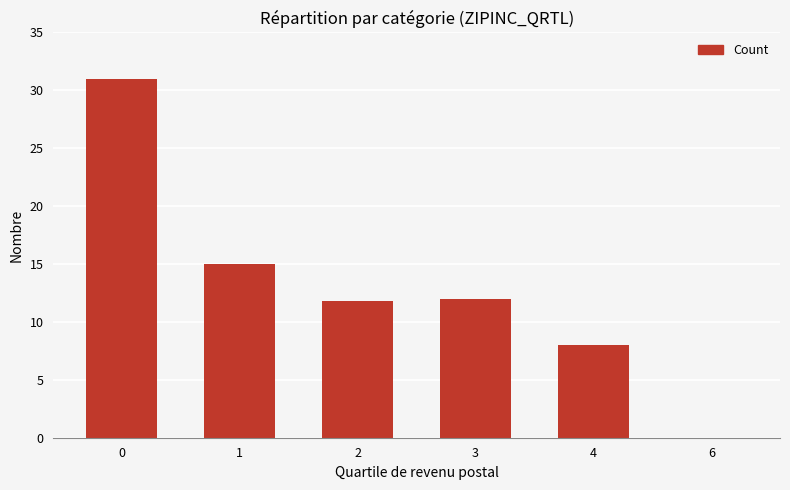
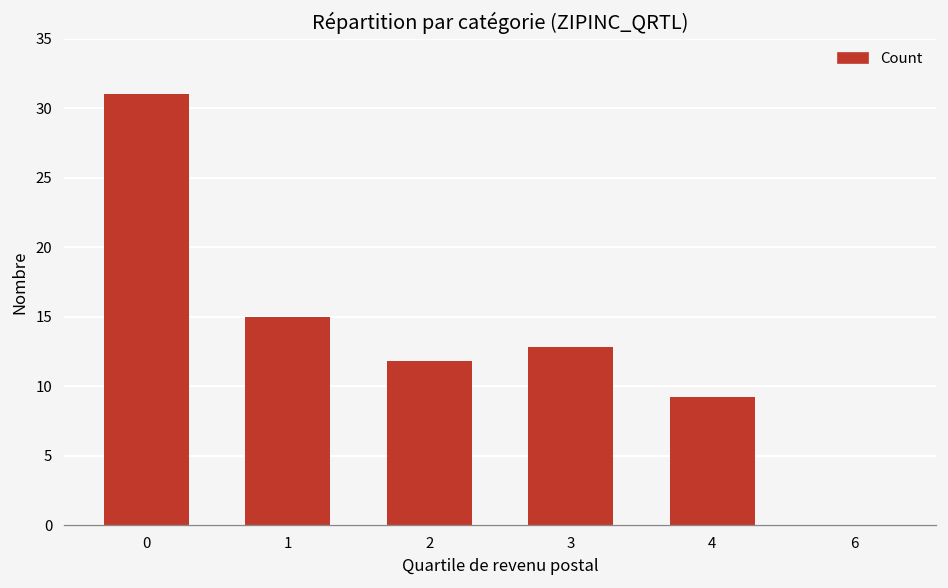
3: 12.0 -> 12.8
4: 8.0 -> 9.2
